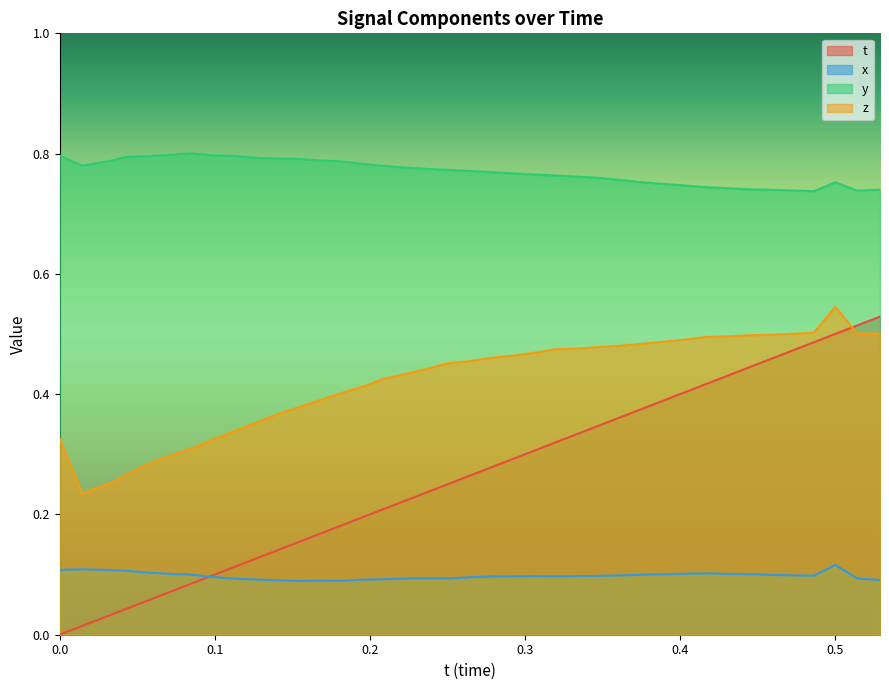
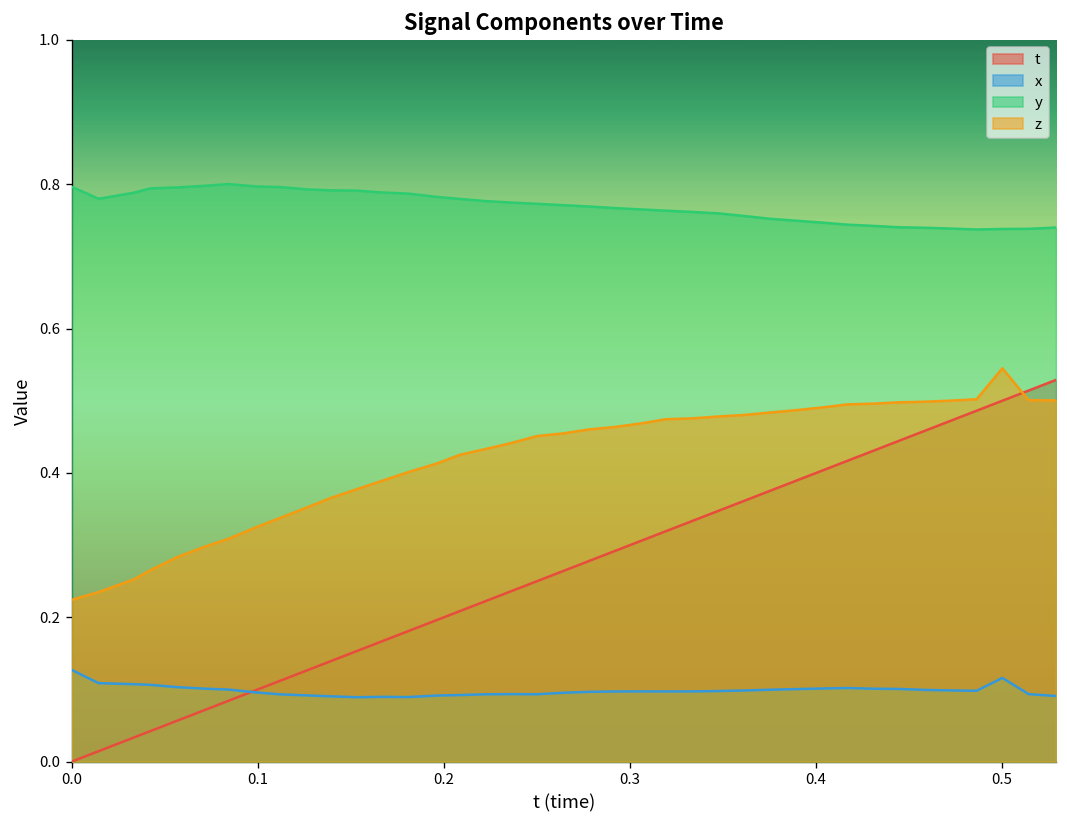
x, 0.0: 0.11 -> 0.13
z, 0.0: 0.33 -> 0.22
y, 0.5: 0.75 -> 0.74
